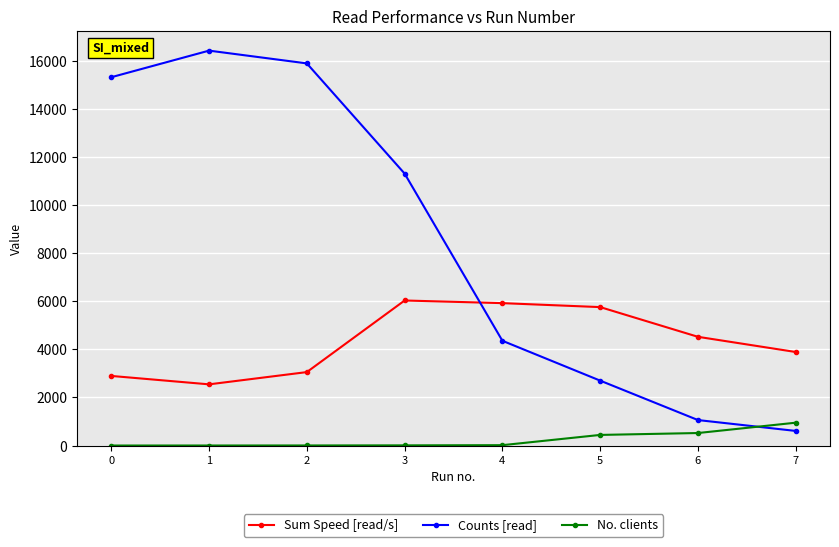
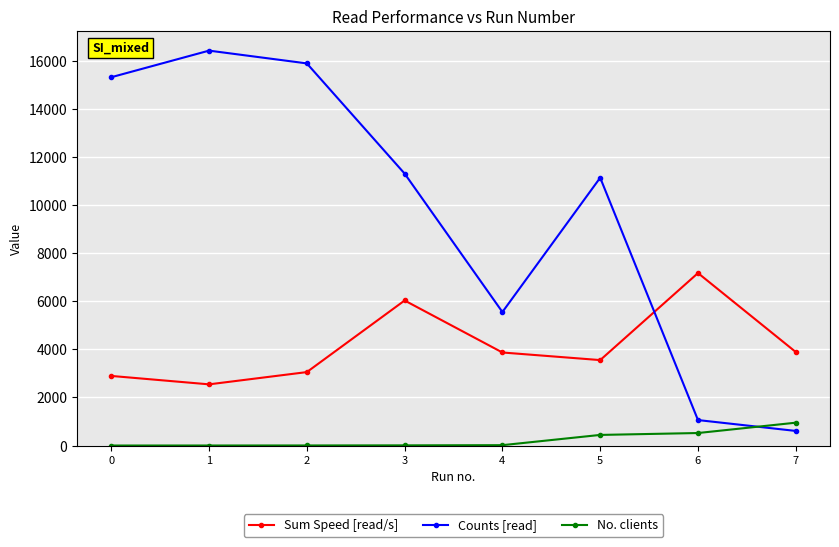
Sum Speed [read/s], 4: 5900 -> 3900
Counts [read], 4: 4400 -> 5600
Sum Speed [read/s], 5: 5800 -> 3600
Counts [read], 5: 2700 -> 11100
Sum Speed [read/s], 6: 4500 -> 7200
